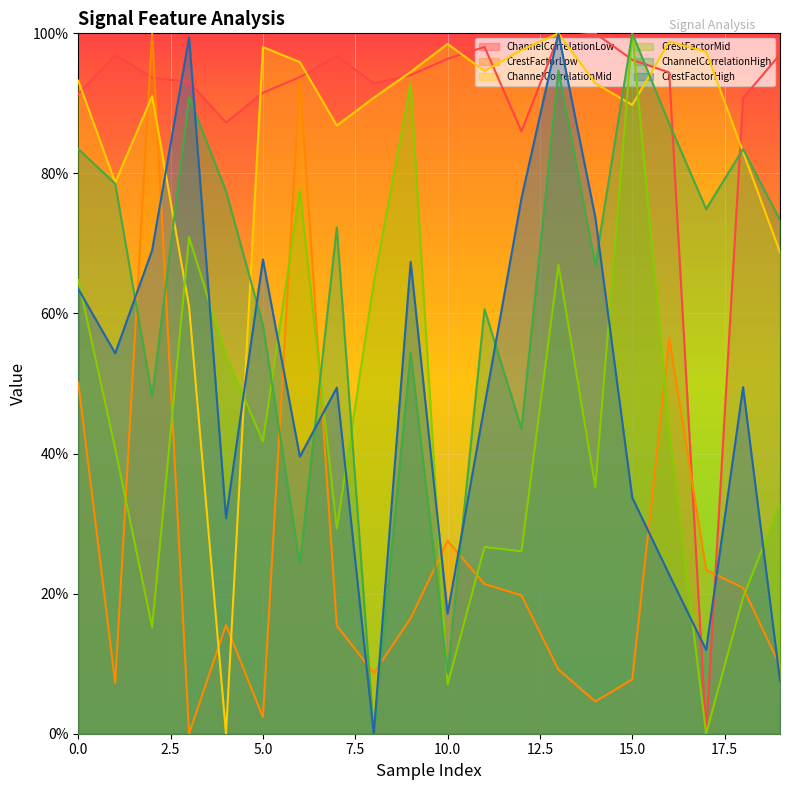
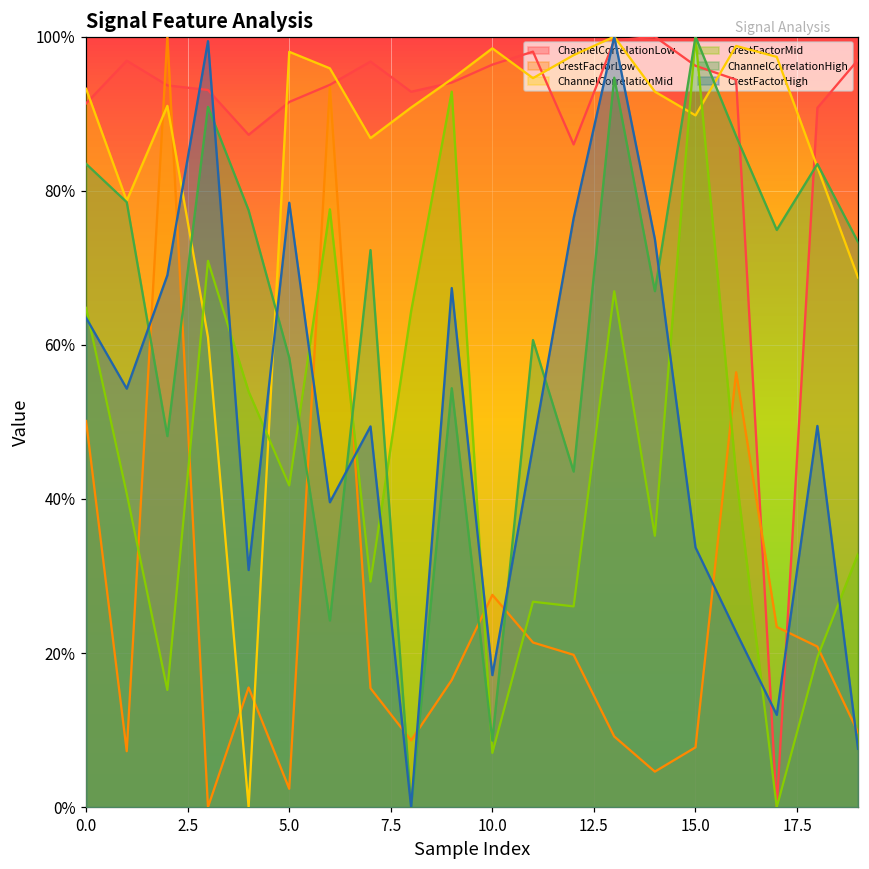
CrestFactorHigh, 5.0: 68% -> 78%
